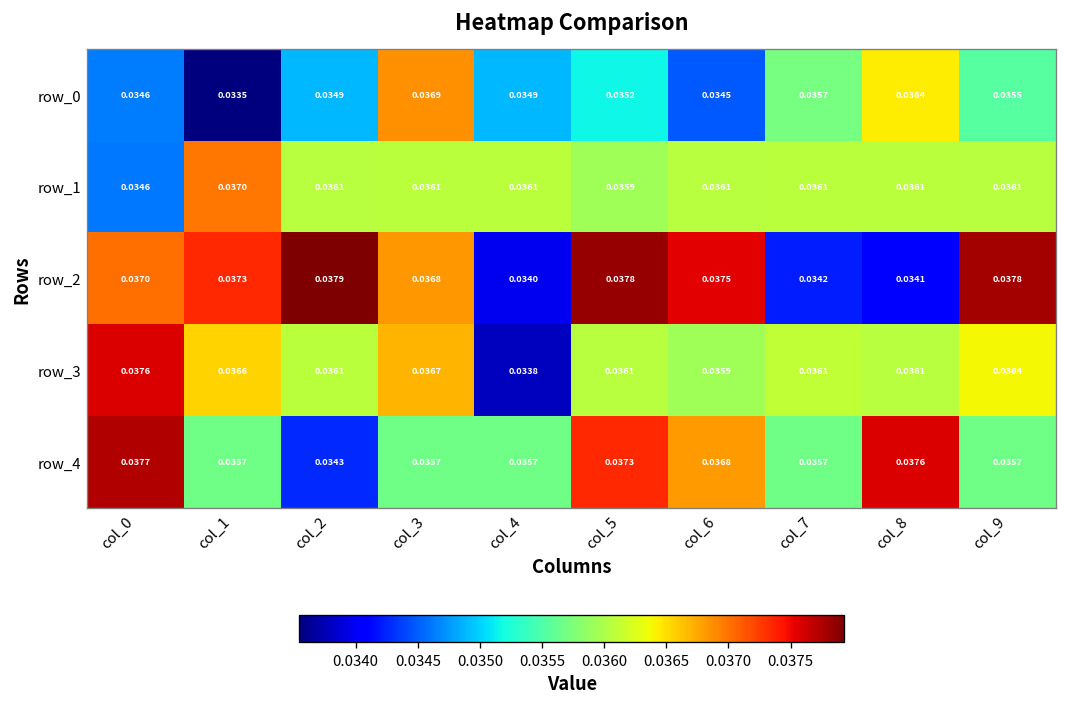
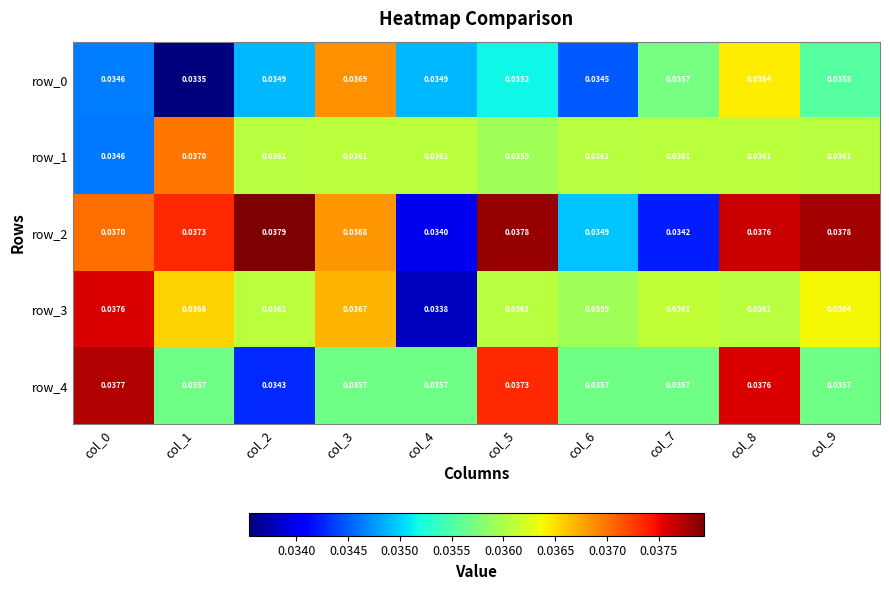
row_2, col_6: 0.0375 -> 0.0349
row_2, col_8: 0.0341 -> 0.0376
row_4, col_6: 0.0368 -> 0.0357
